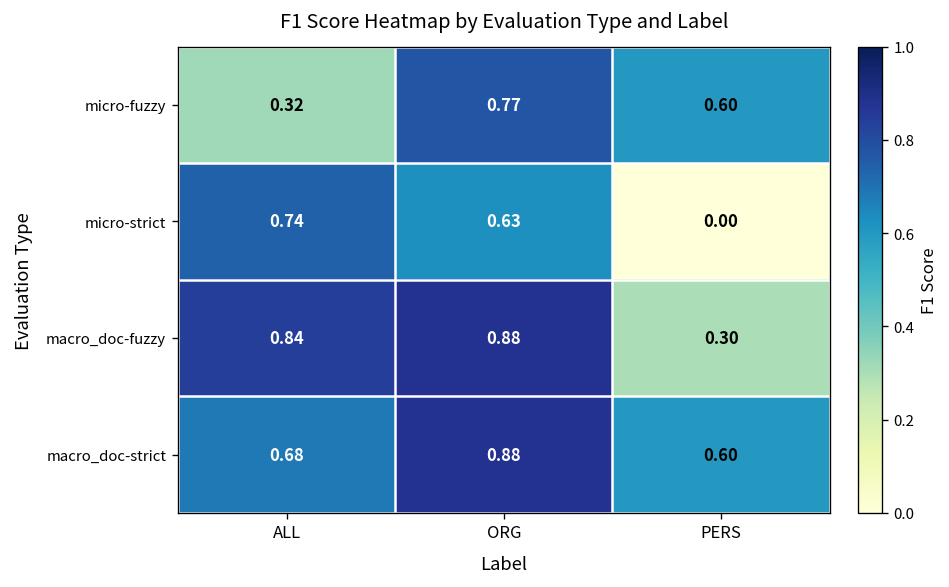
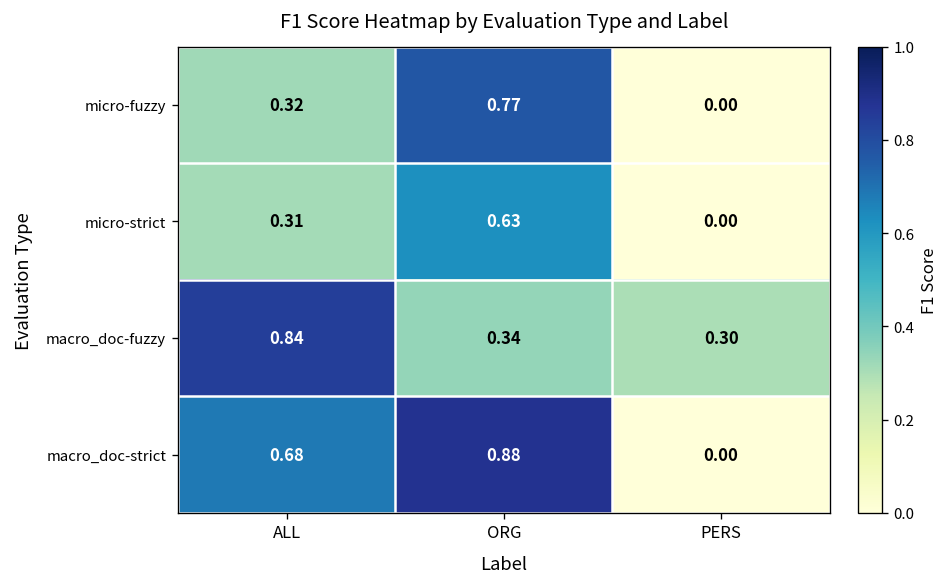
micro-fuzzy, PERS: 0.60 -> 0.00
micro-strict, ALL: 0.74 -> 0.31
macro_doc-fuzzy, ORG: 0.88 -> 0.34
macro_doc-strict, PERS: 0.60 -> 0.00
